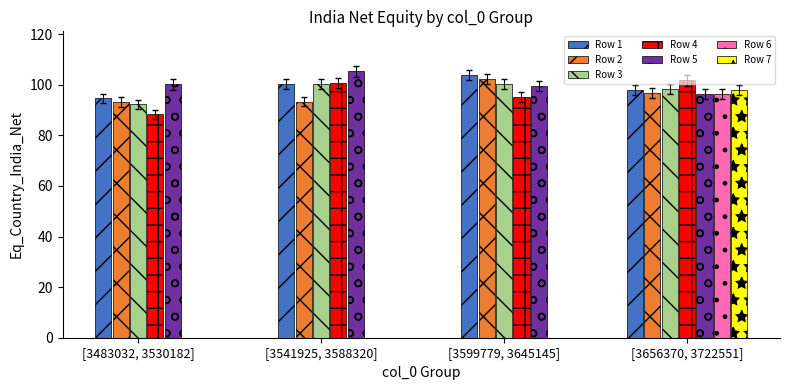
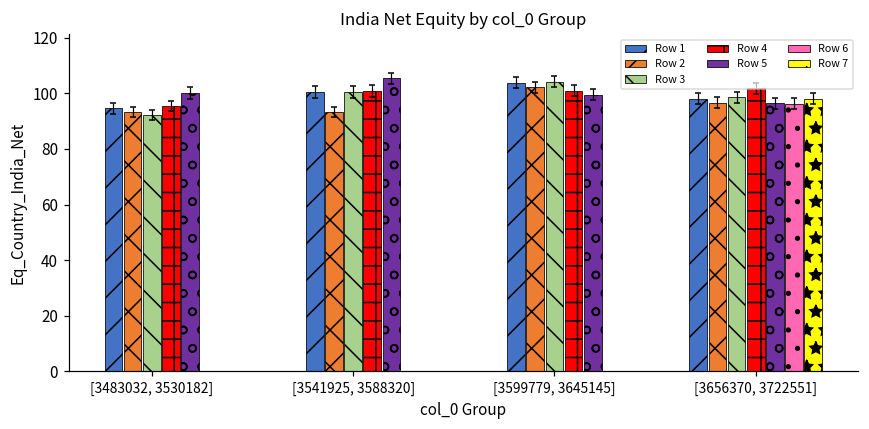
Row 4, [3483032, 3530182]: 88 -> 95
Row 3, [3599779, 3645145]: 100 -> 104
Row 4, [3599779, 3645145]: 95 -> 101
